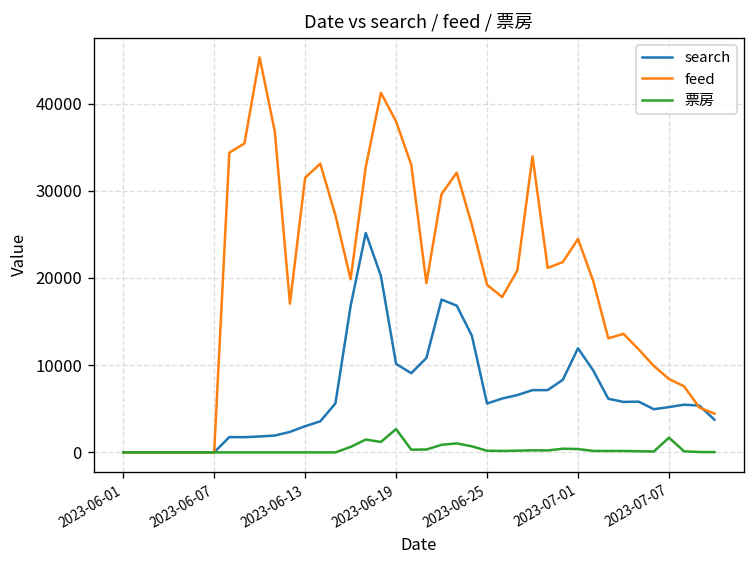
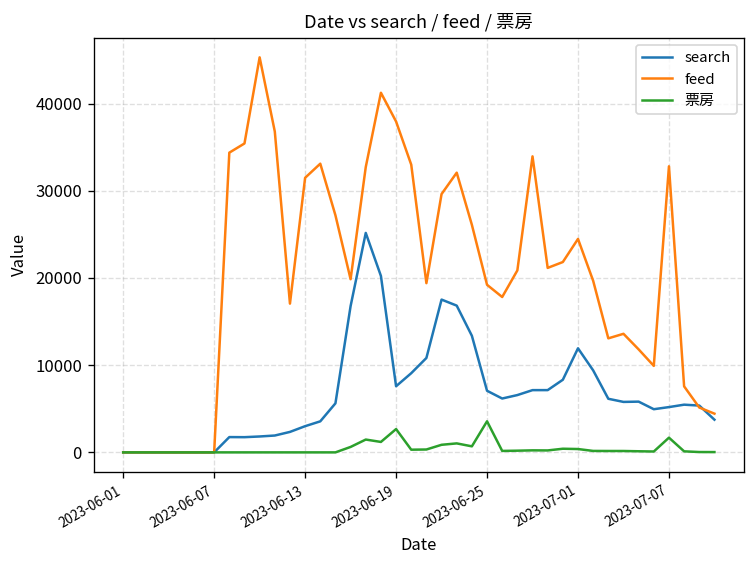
search, 2023-06-19: 10000 -> 8000
search, 2023-06-25: 6000 -> 7000
票房, 2023-06-25: 0 -> 4000
feed, 2023-07-07: 8000 -> 33000
